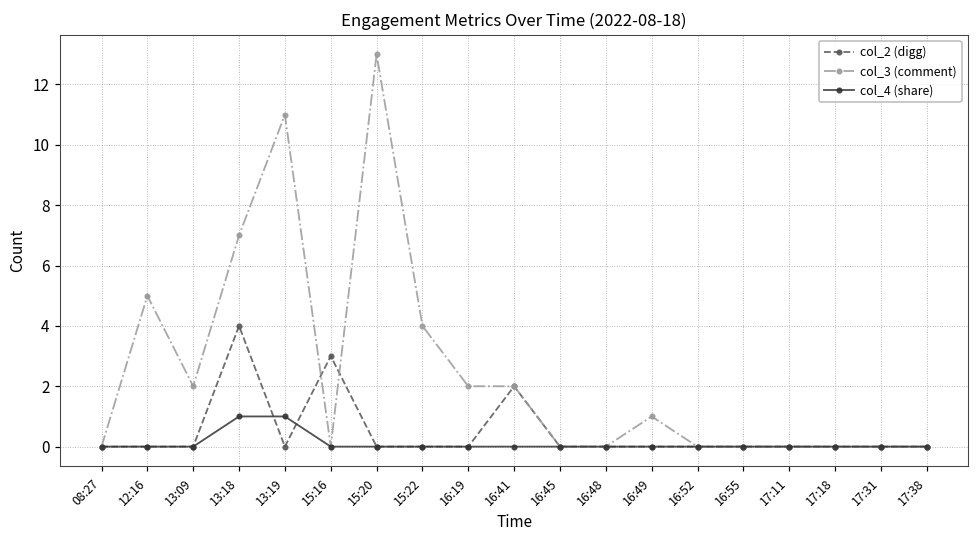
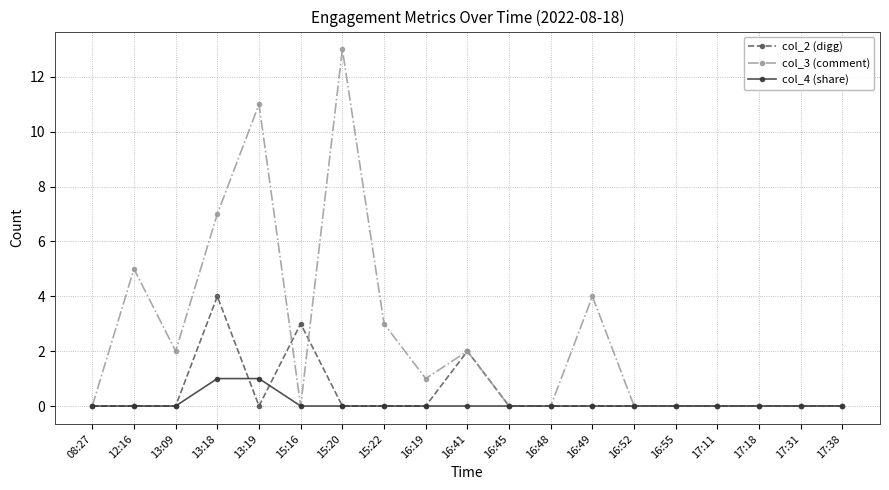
col_3 (comment), 15:22: 4 -> 3
col_3 (comment), 16:19: 2 -> 1
col_3 (comment), 16:49: 1 -> 4
